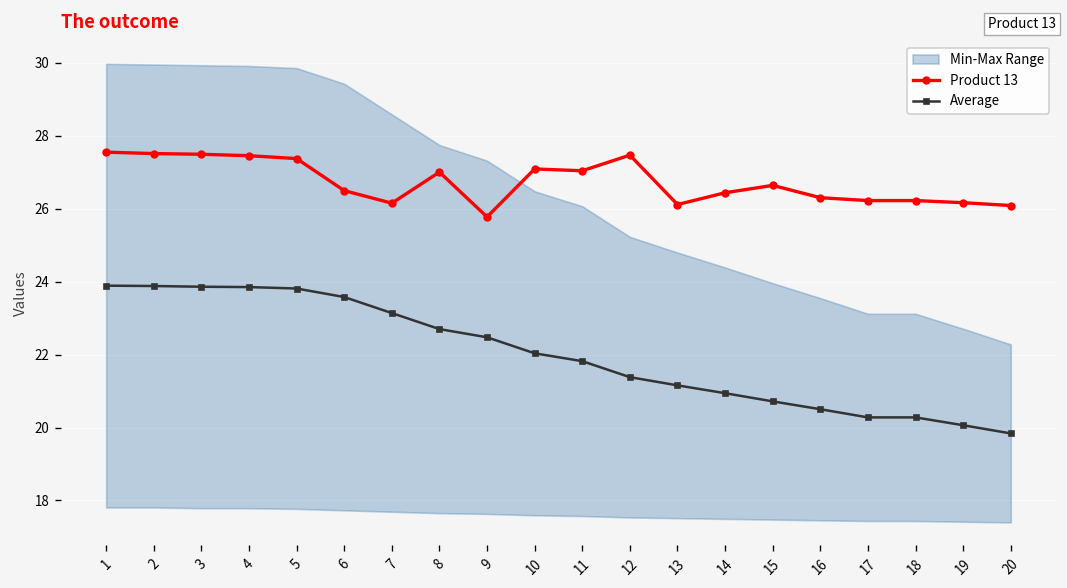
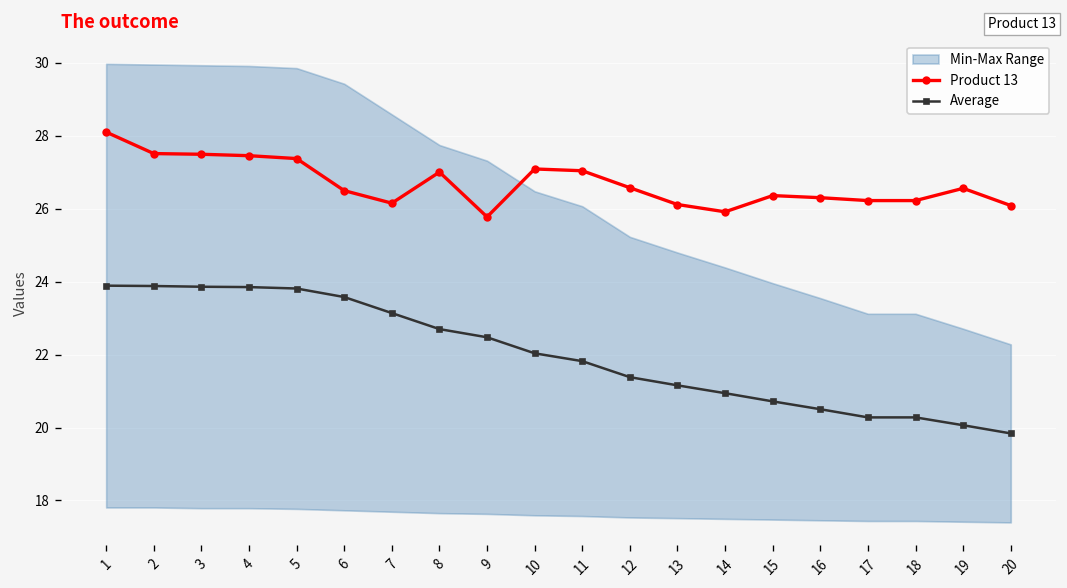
Product 13, 1: 27.6 -> 28.1
Product 13, 12: 27.5 -> 26.6
Product 13, 14: 26.4 -> 25.9
Product 13, 15: 26.6 -> 26.4
Product 13, 19: 26.2 -> 26.6
